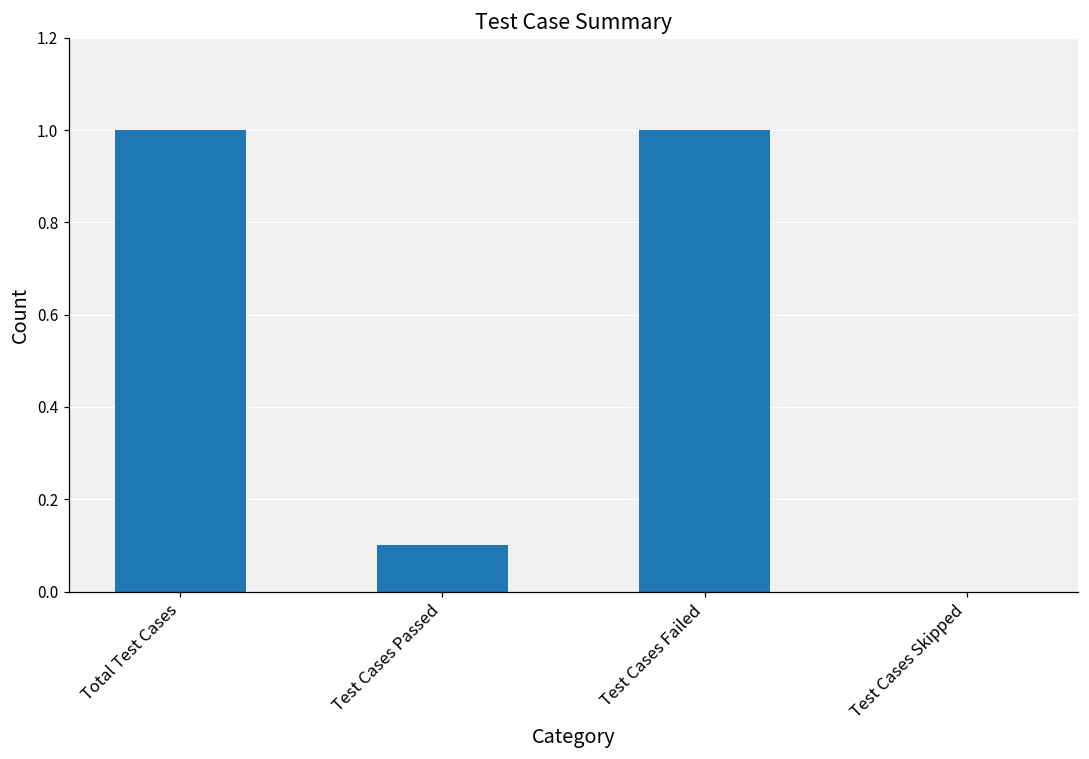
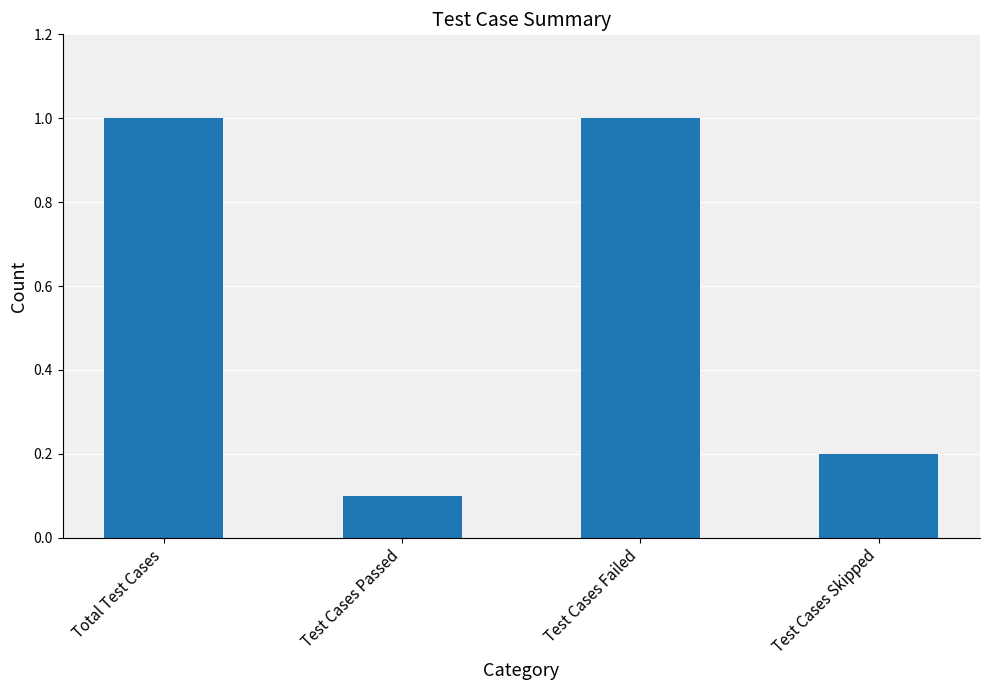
Test Cases Skipped: 0.0 -> 0.2
